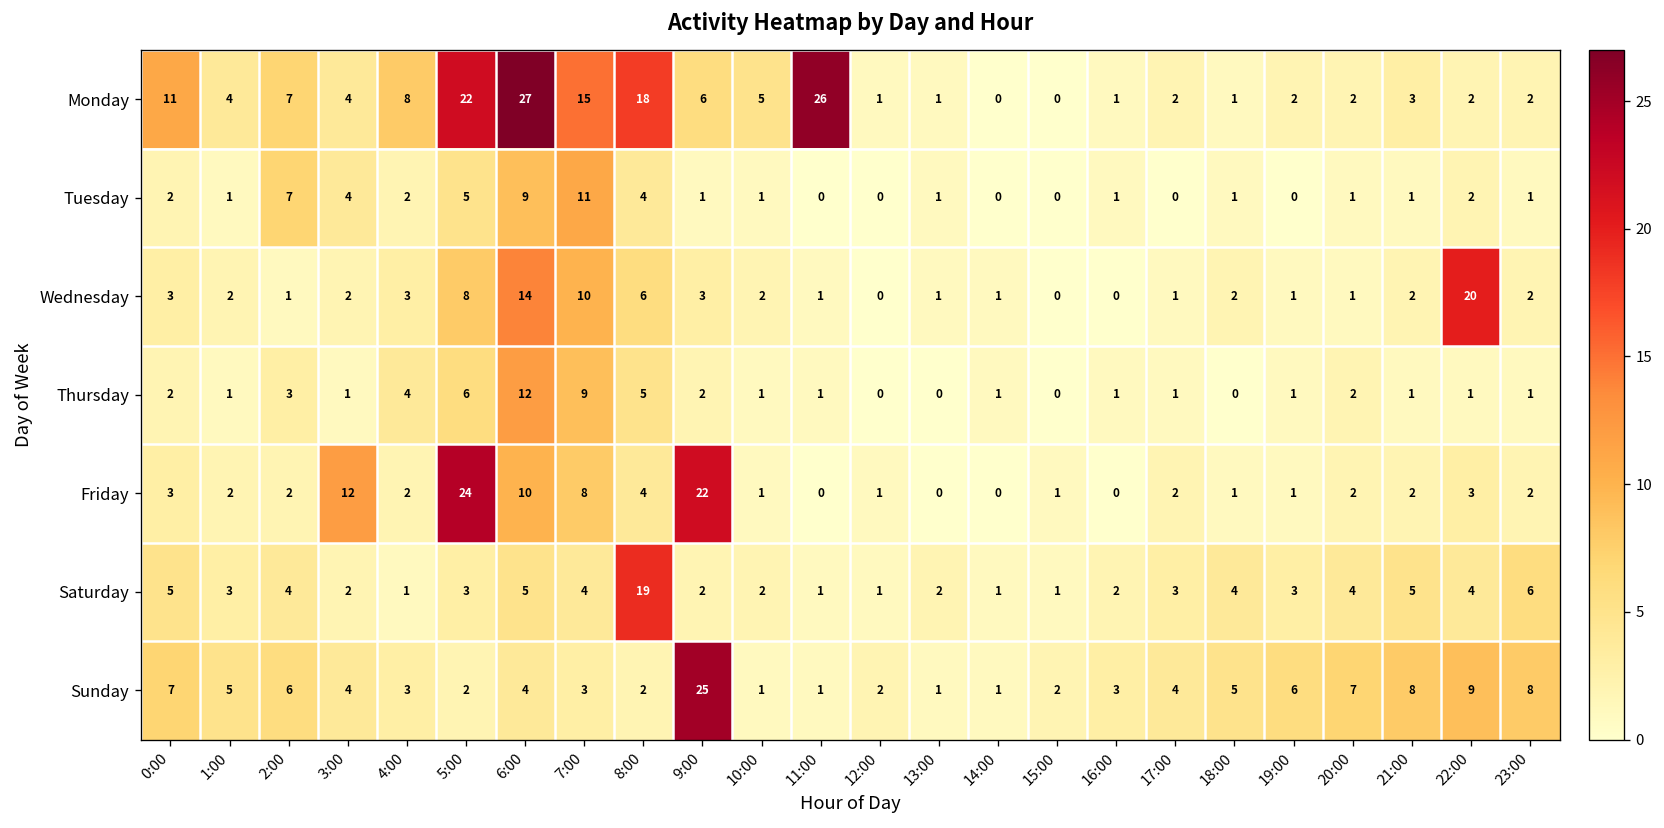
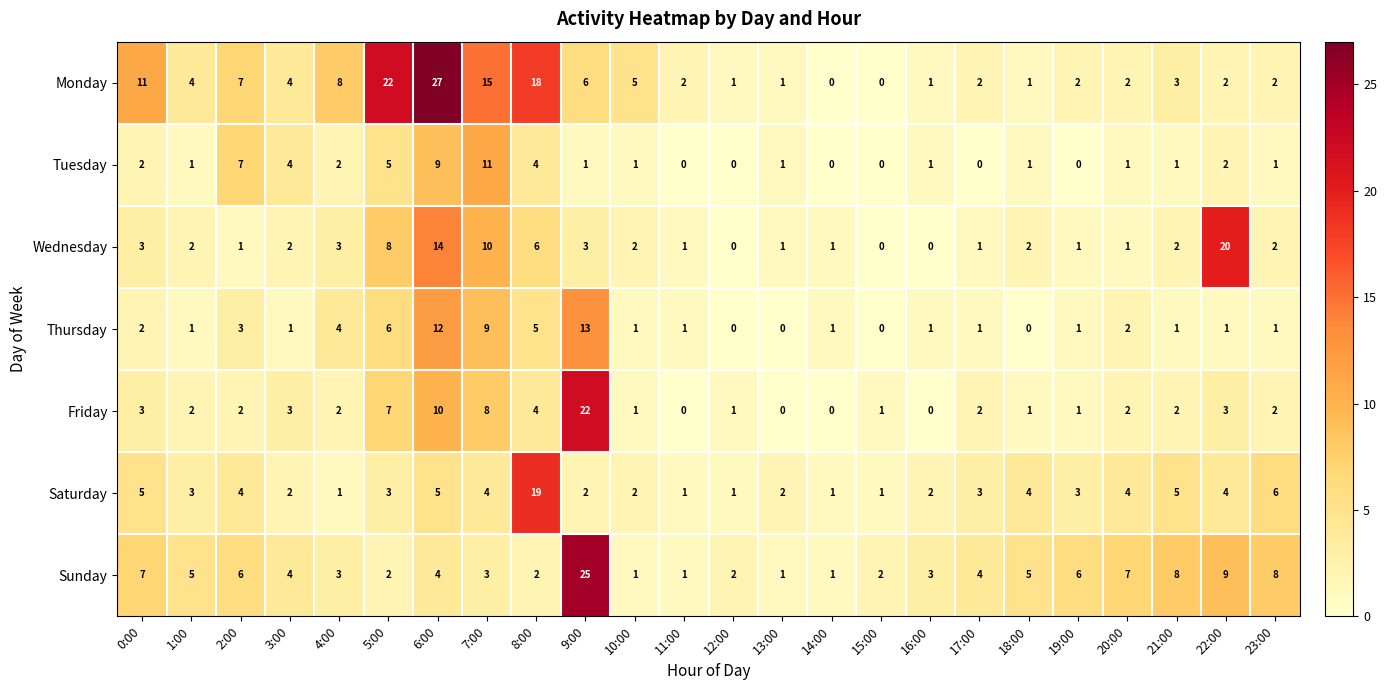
Monday, 11:00: 26 -> 2
Thursday, 9:00: 2 -> 13
Friday, 3:00: 12 -> 3
Friday, 5:00: 24 -> 7
